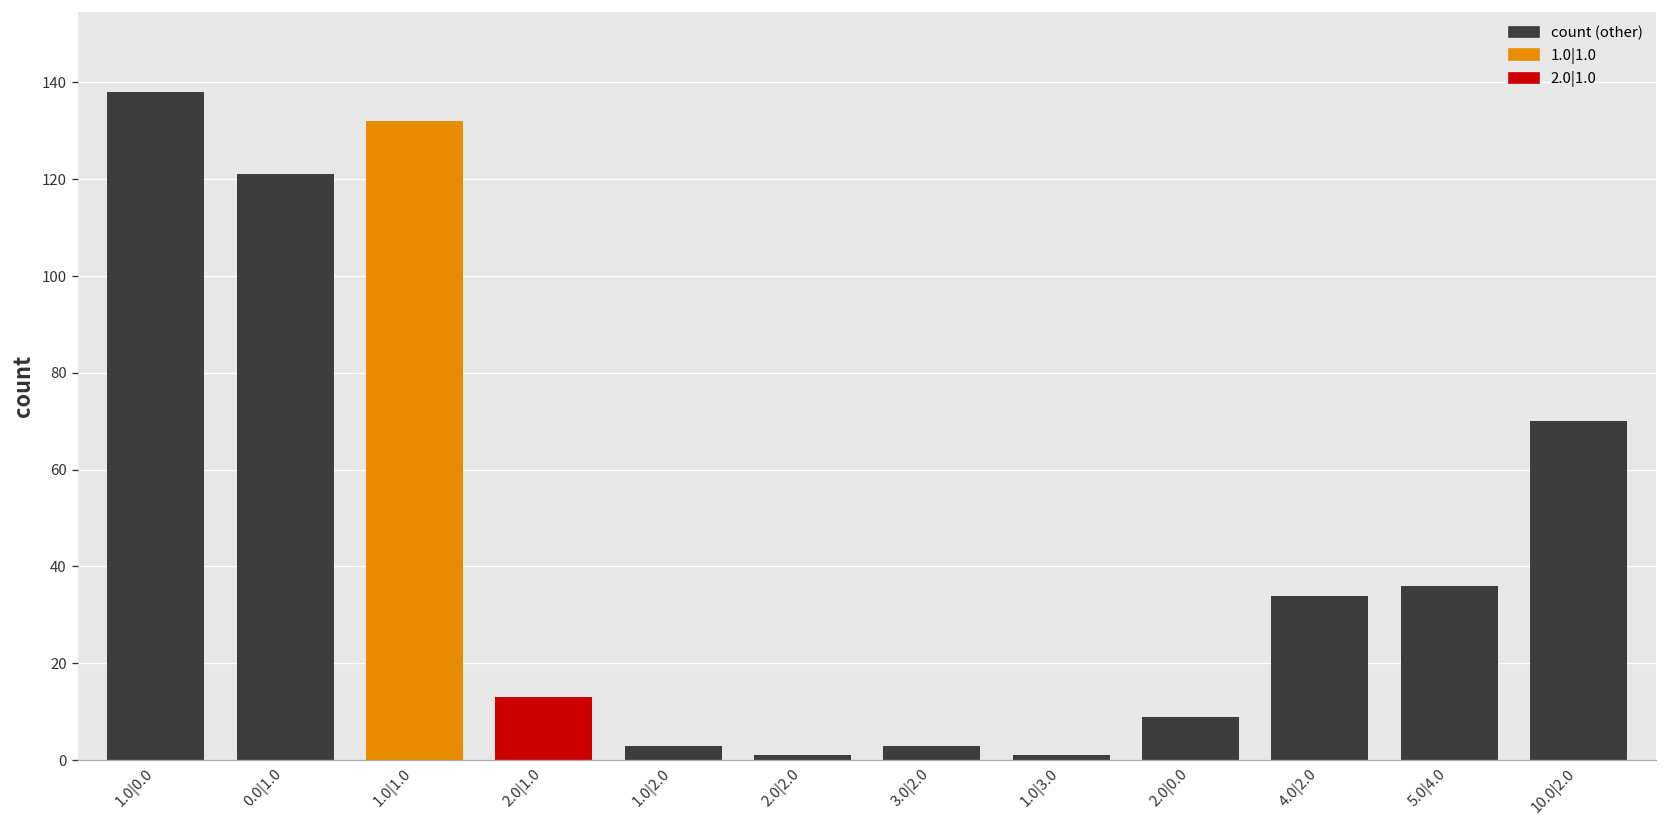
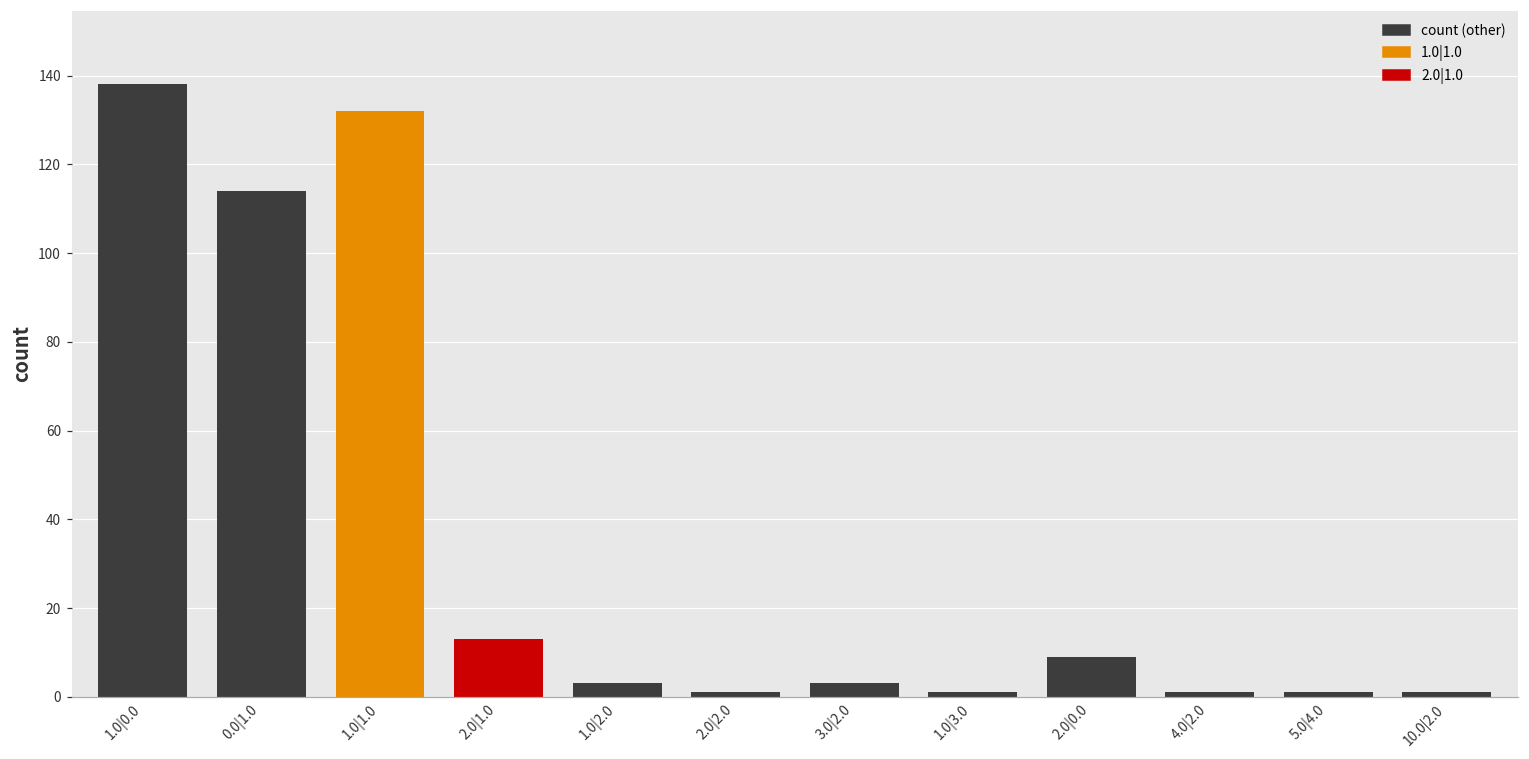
0.0|1.0: 121 -> 114
4.0|2.0: 34 -> 1
5.0|4.0: 36 -> 1
10.0|2.0: 70 -> 1
